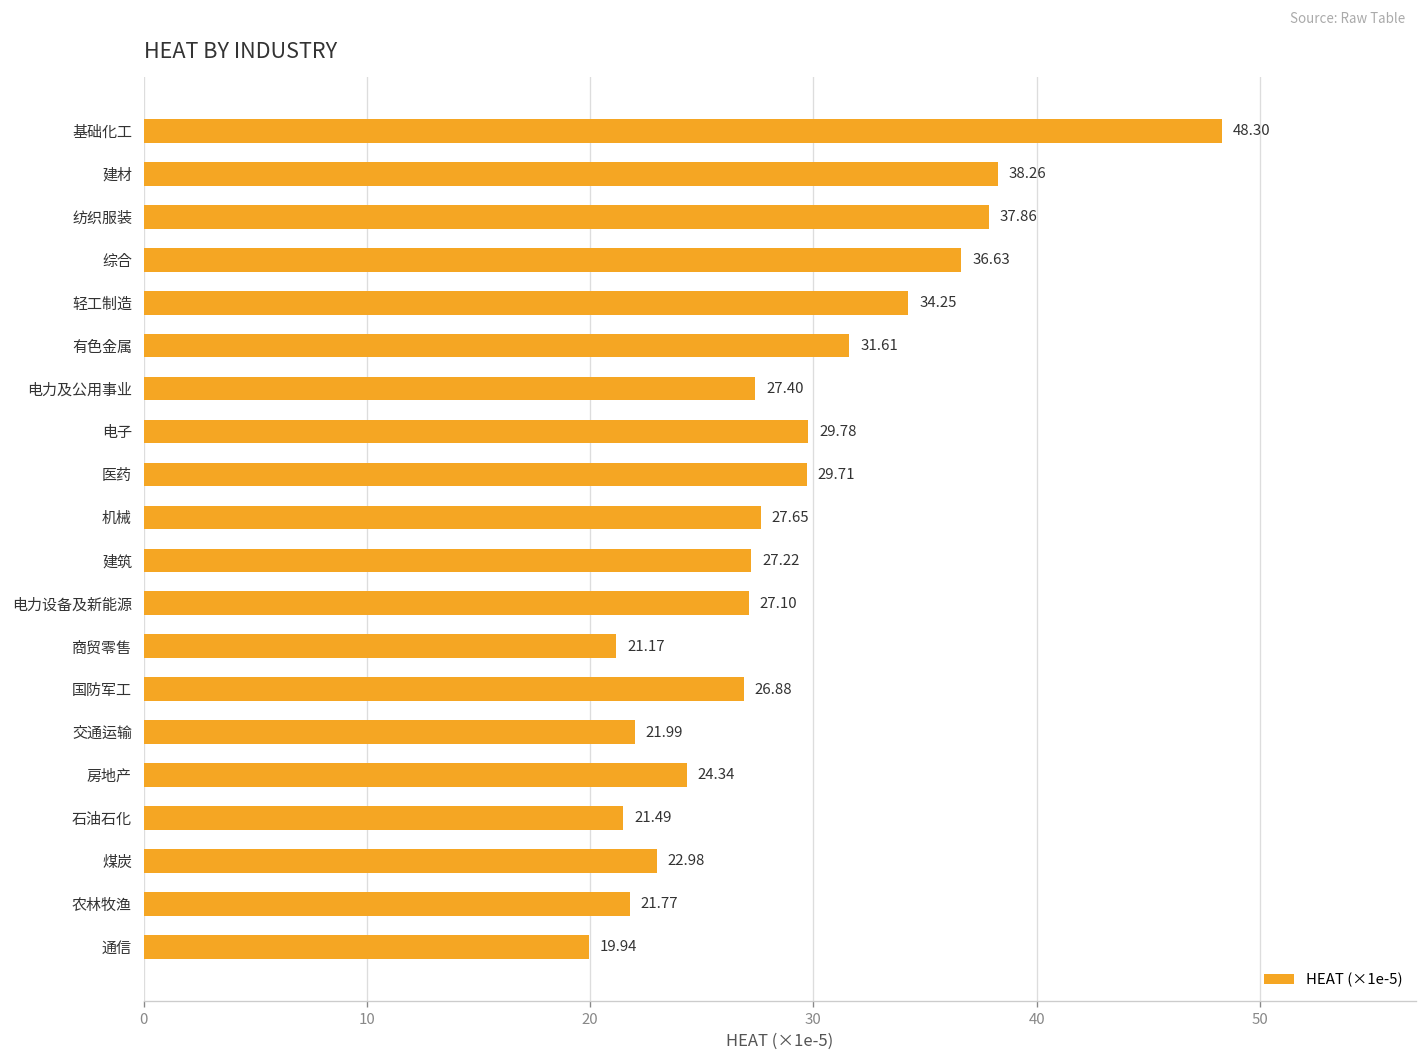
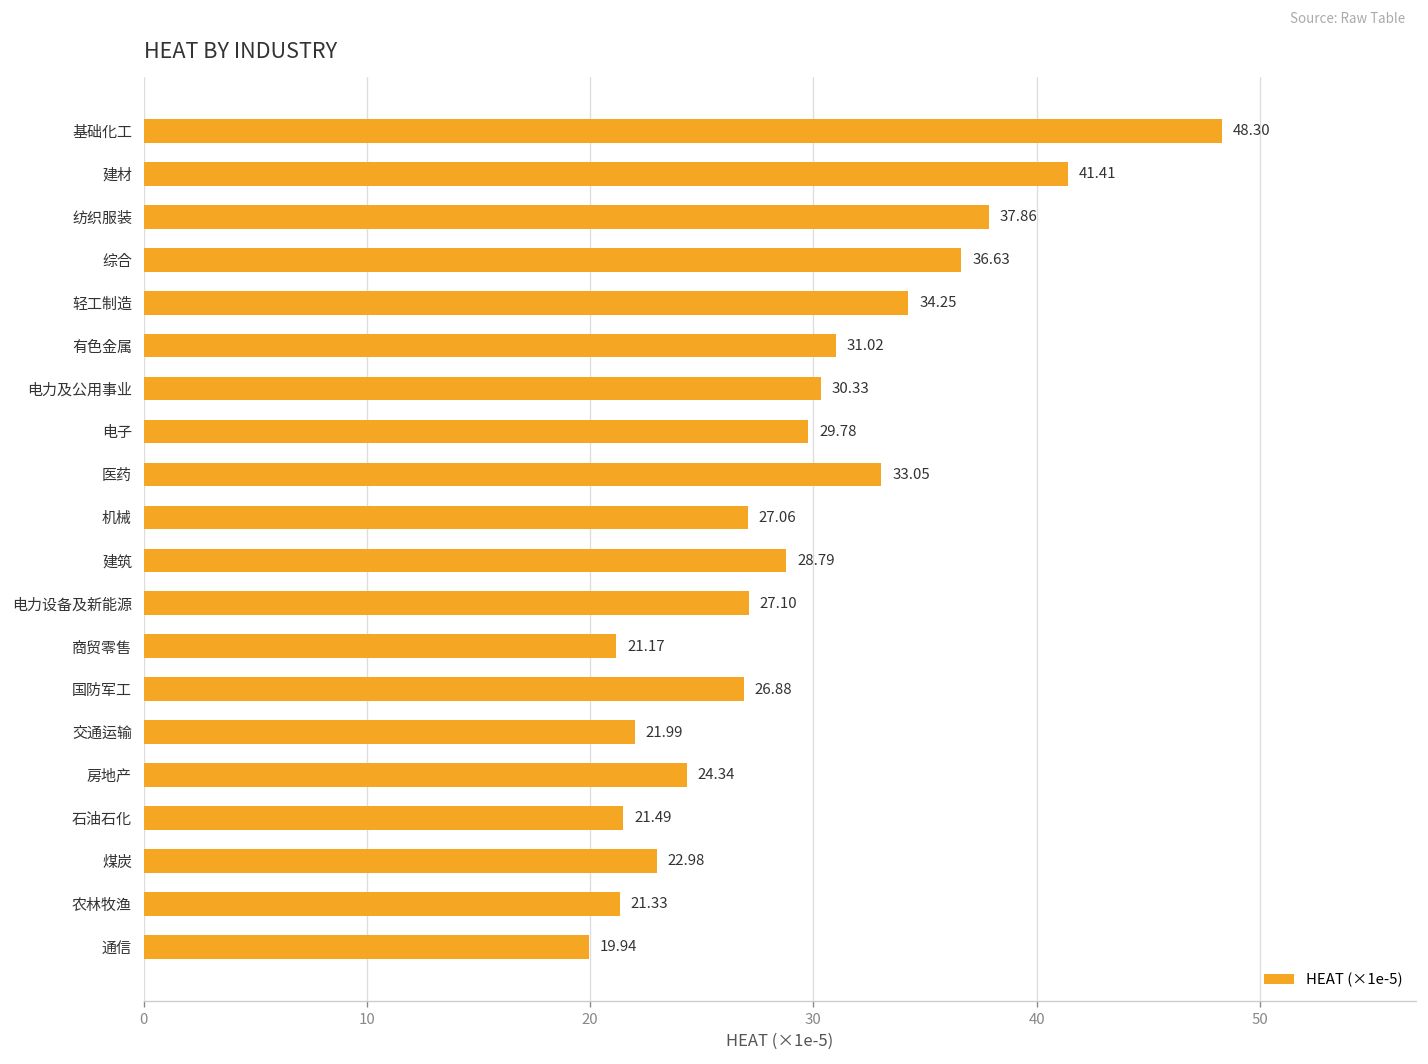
建材: 38.26 -> 41.41
有色金属: 31.61 -> 31.02
电力及公用事业: 27.40 -> 30.33
医药: 29.71 -> 33.05
机械: 27.65 -> 27.06
建筑: 27.22 -> 28.79
农林牧渔: 21.77 -> 21.33
